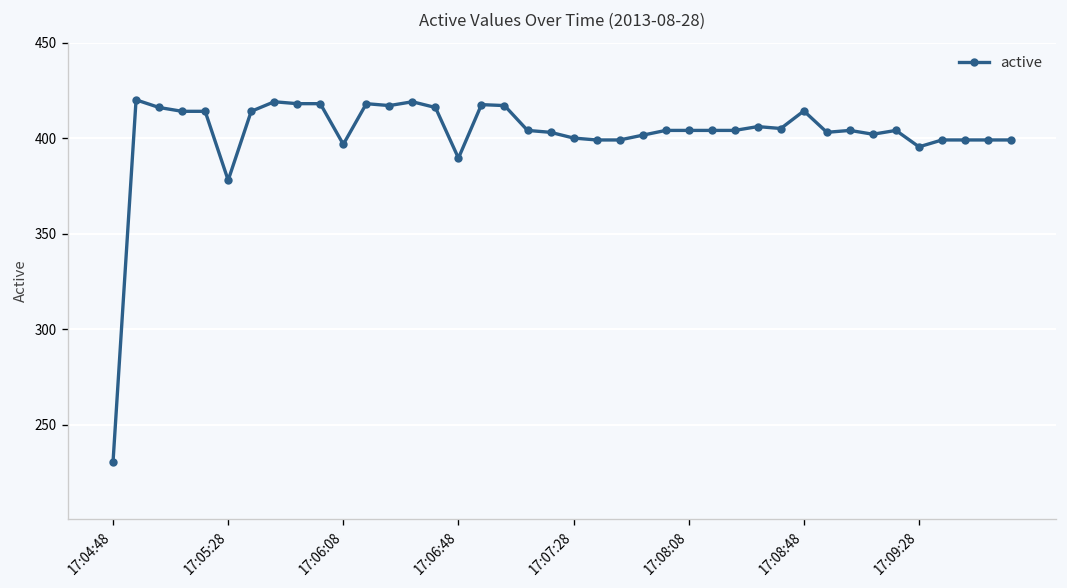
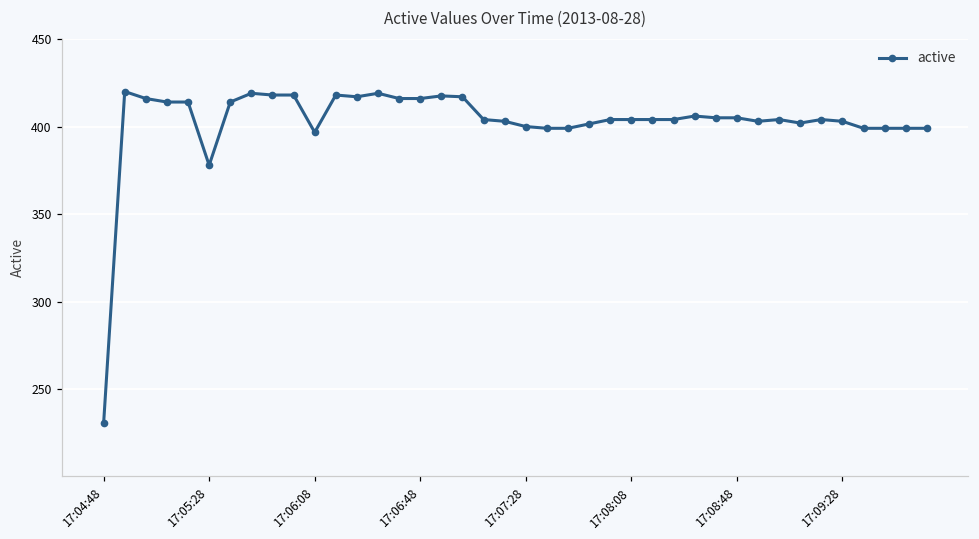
17:06:48: 390 -> 416
17:08:48: 414 -> 405
17:09:28: 395 -> 403
